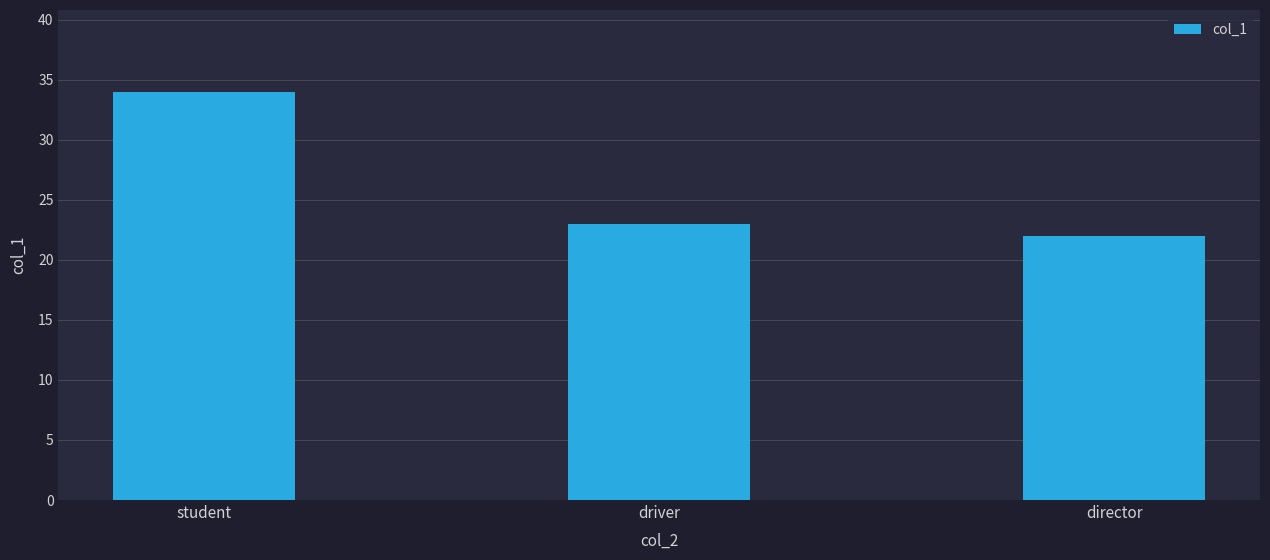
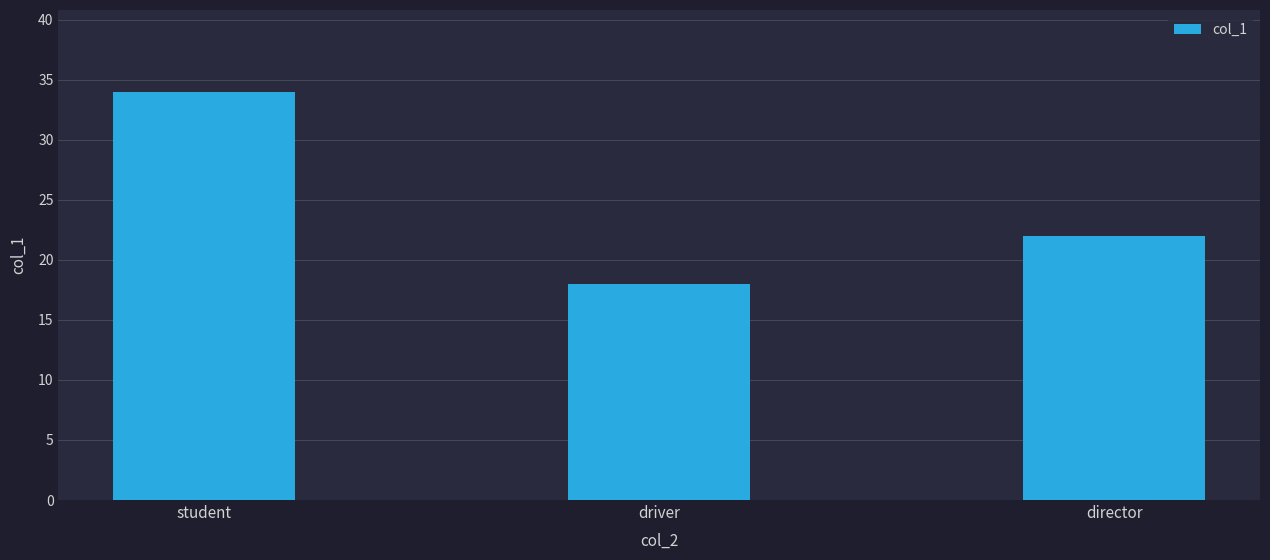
driver: 23 -> 18
